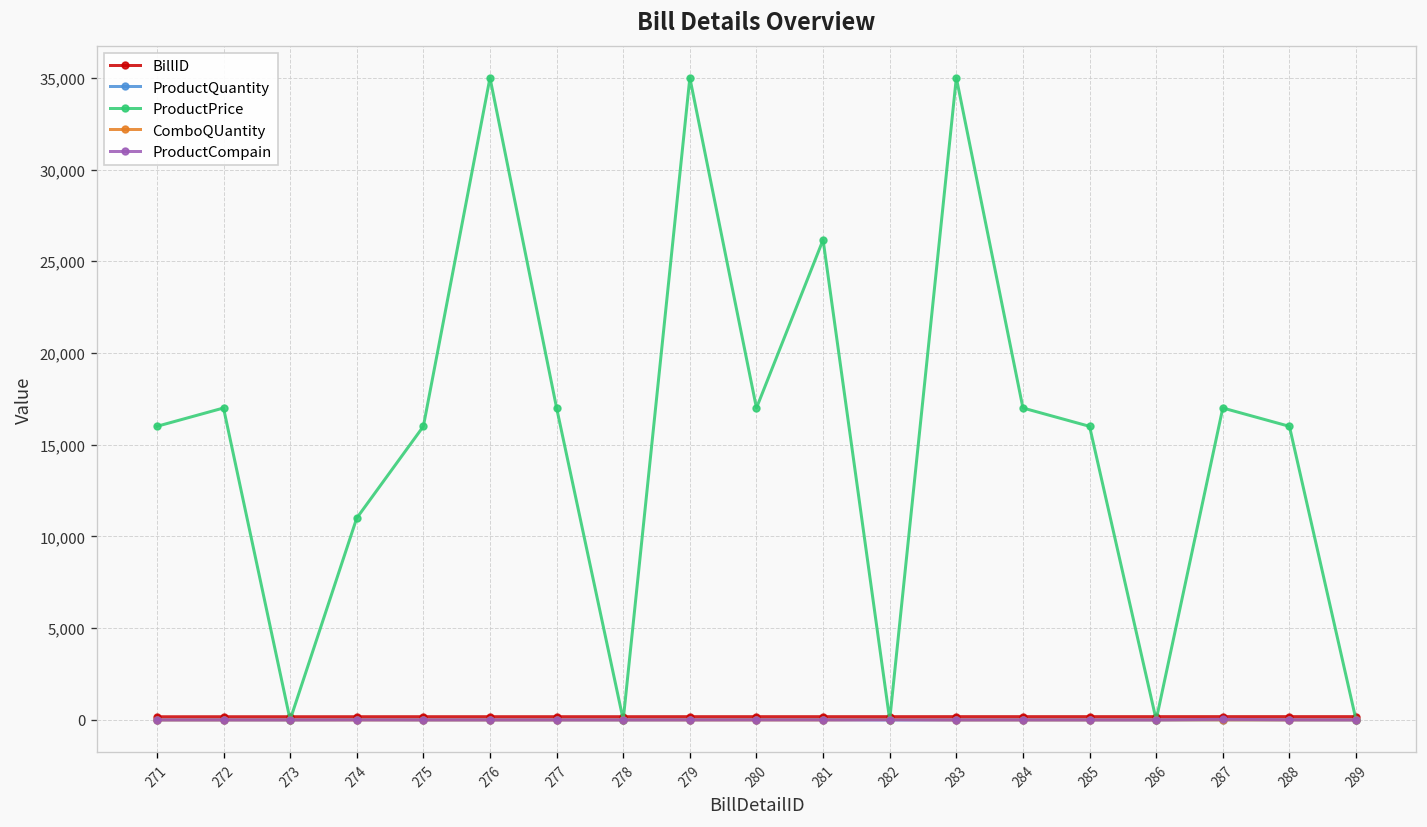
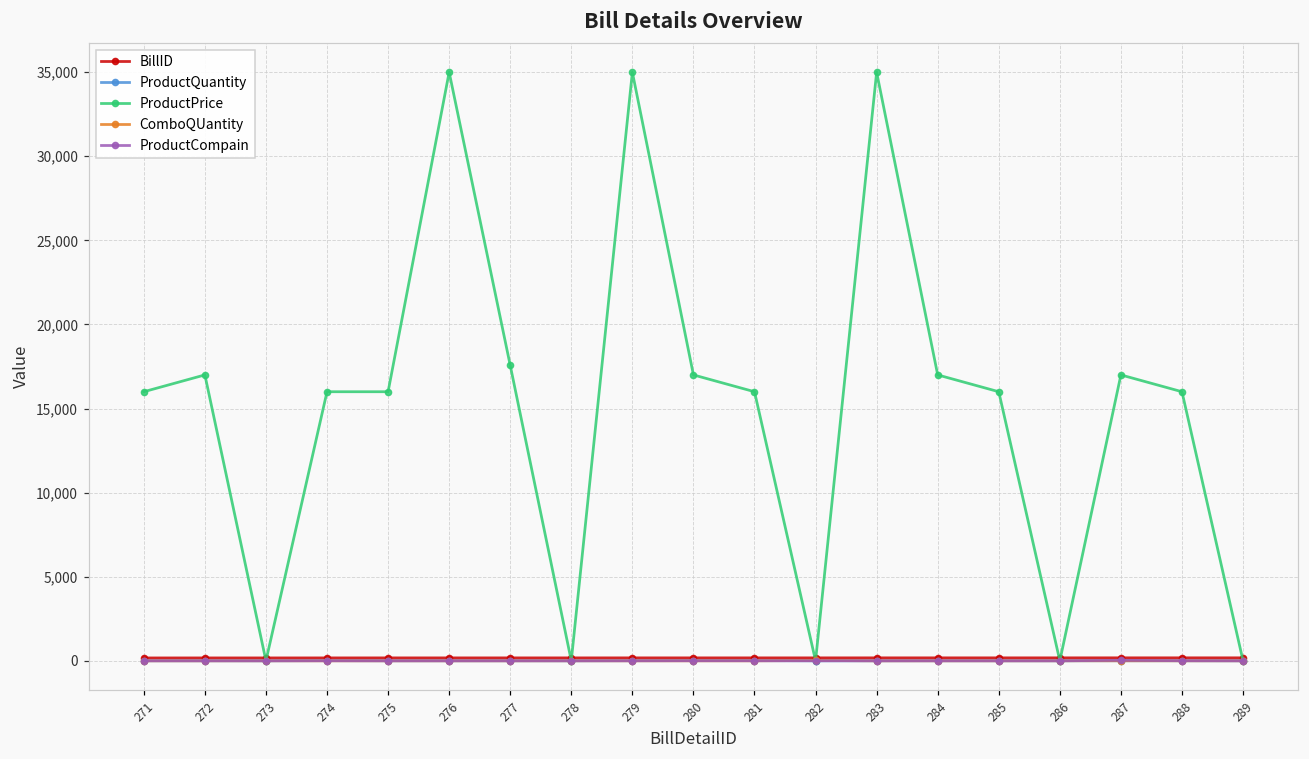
ProductPrice, 274: 11,000 -> 16,000
ProductPrice, 277: 17,000 -> 17,600
ProductPrice, 281: 26,200 -> 16,000
